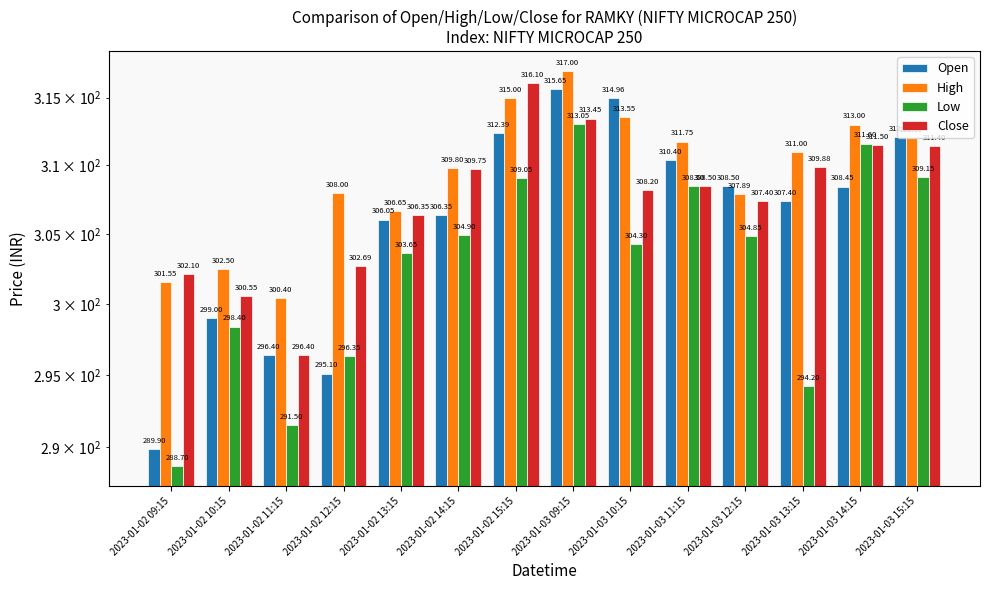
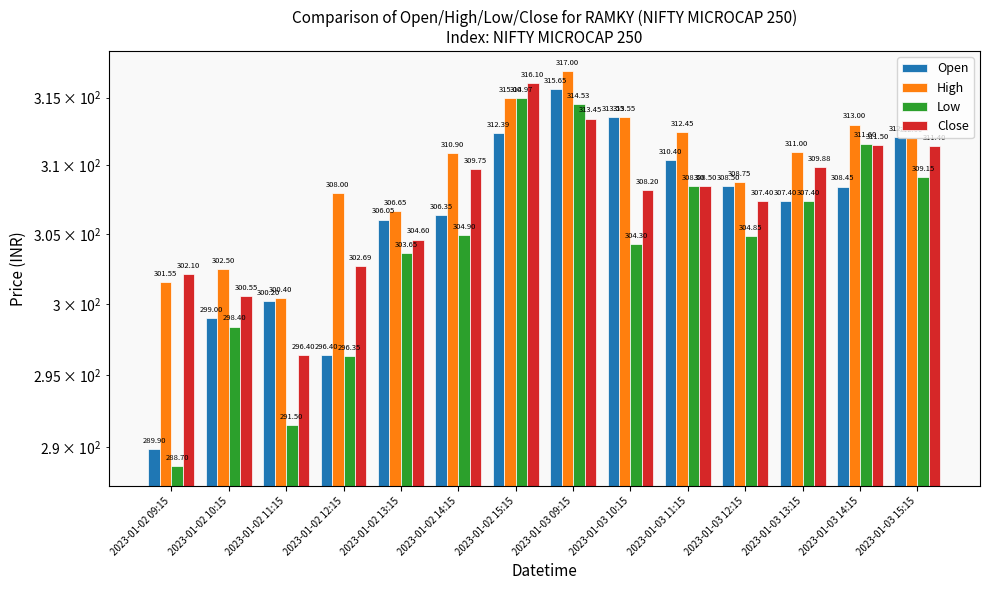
Open, 2023-01-02 11:15: 296.40 -> 300.20
Open, 2023-01-02 12:15: 295.10 -> 296.40
Close, 2023-01-02 13:15: 306.35 -> 304.60
High, 2023-01-02 14:15: 309.80 -> 310.90
Low, 2023-01-02 15:15: 309.05 -> 314.97
Low, 2023-01-03 09:15: 313.05 -> 314.53
Open, 2023-01-03 10:15: 314.96 -> 313.55
High, 2023-01-03 11:15: 311.75 -> 312.45
High, 2023-01-03 12:15: 307.89 -> 308.75
Low, 2023-01-03 13:15: 294.20 -> 307.40
